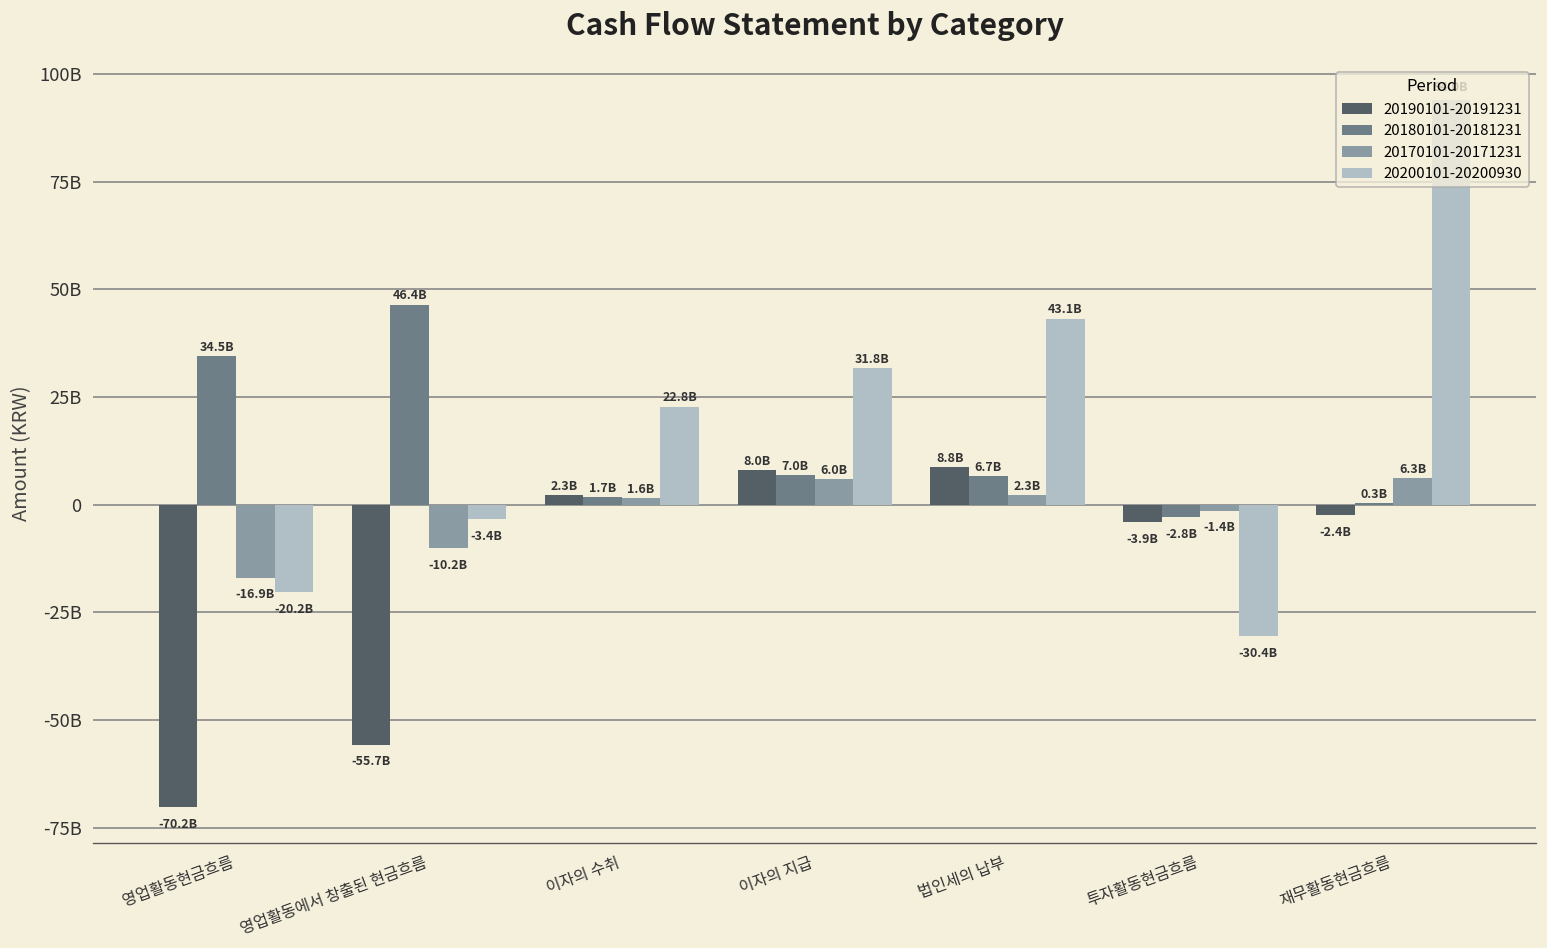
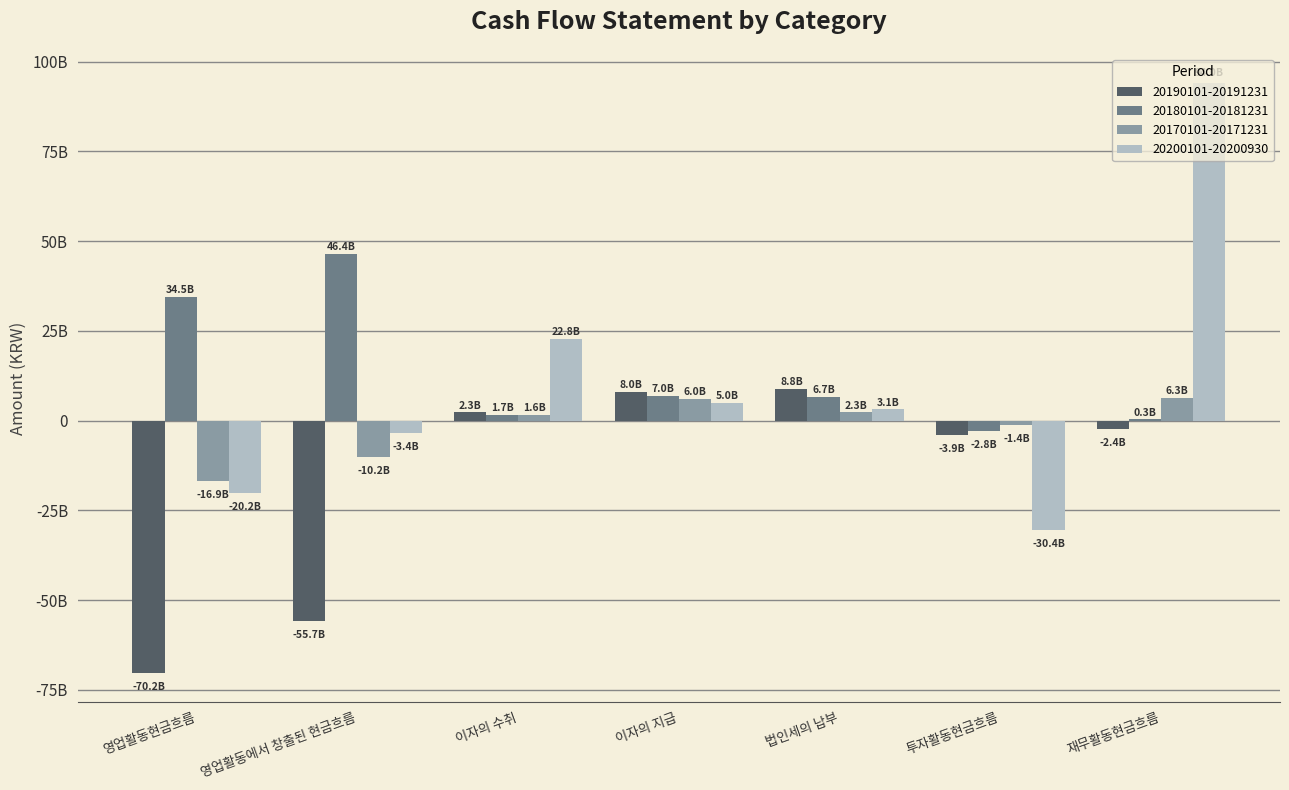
20200101-20200930, 이자의 지급: 31.8B -> 5.0B
20200101-20200930, 법인세의 납부: 43.1B -> 3.1B
